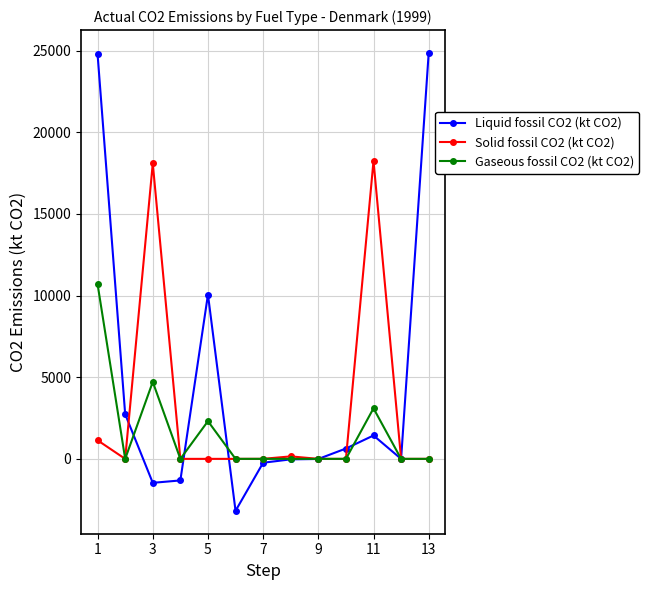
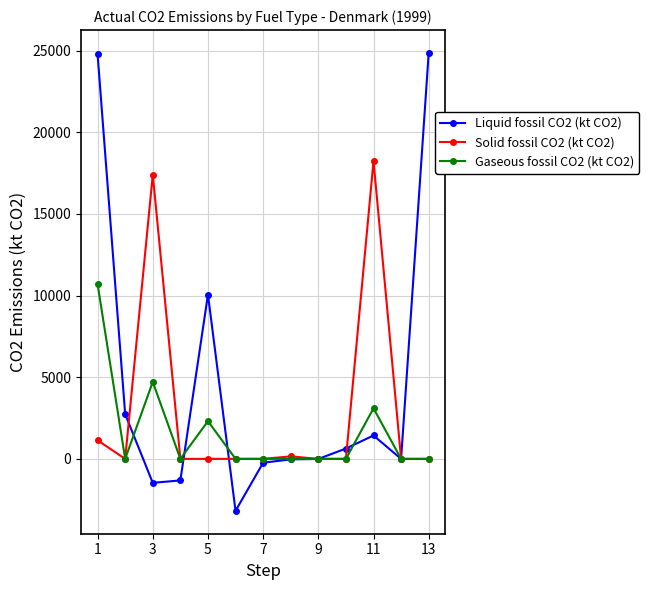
Solid fossil CO2 (kt CO2), 3: 18100 -> 17400
